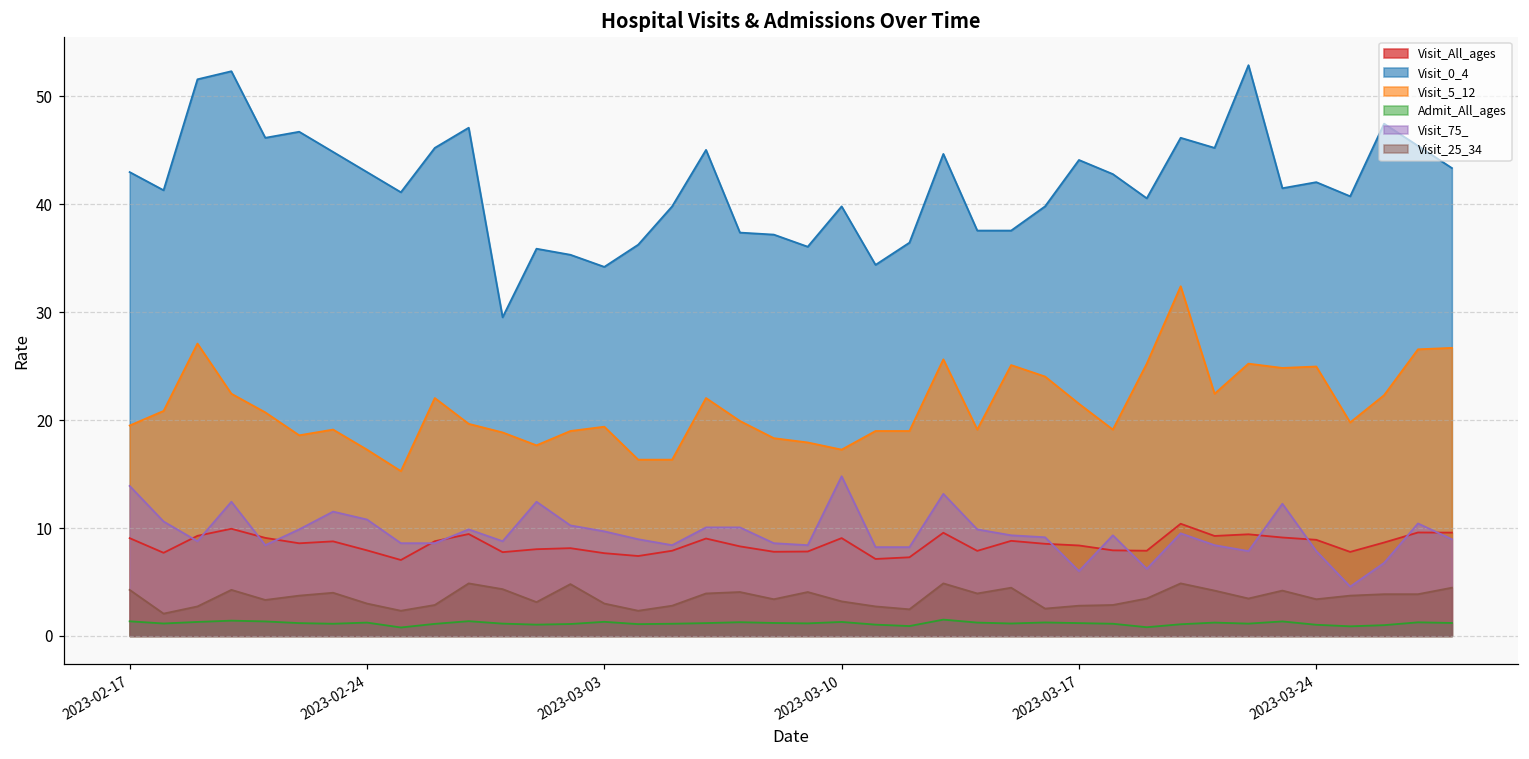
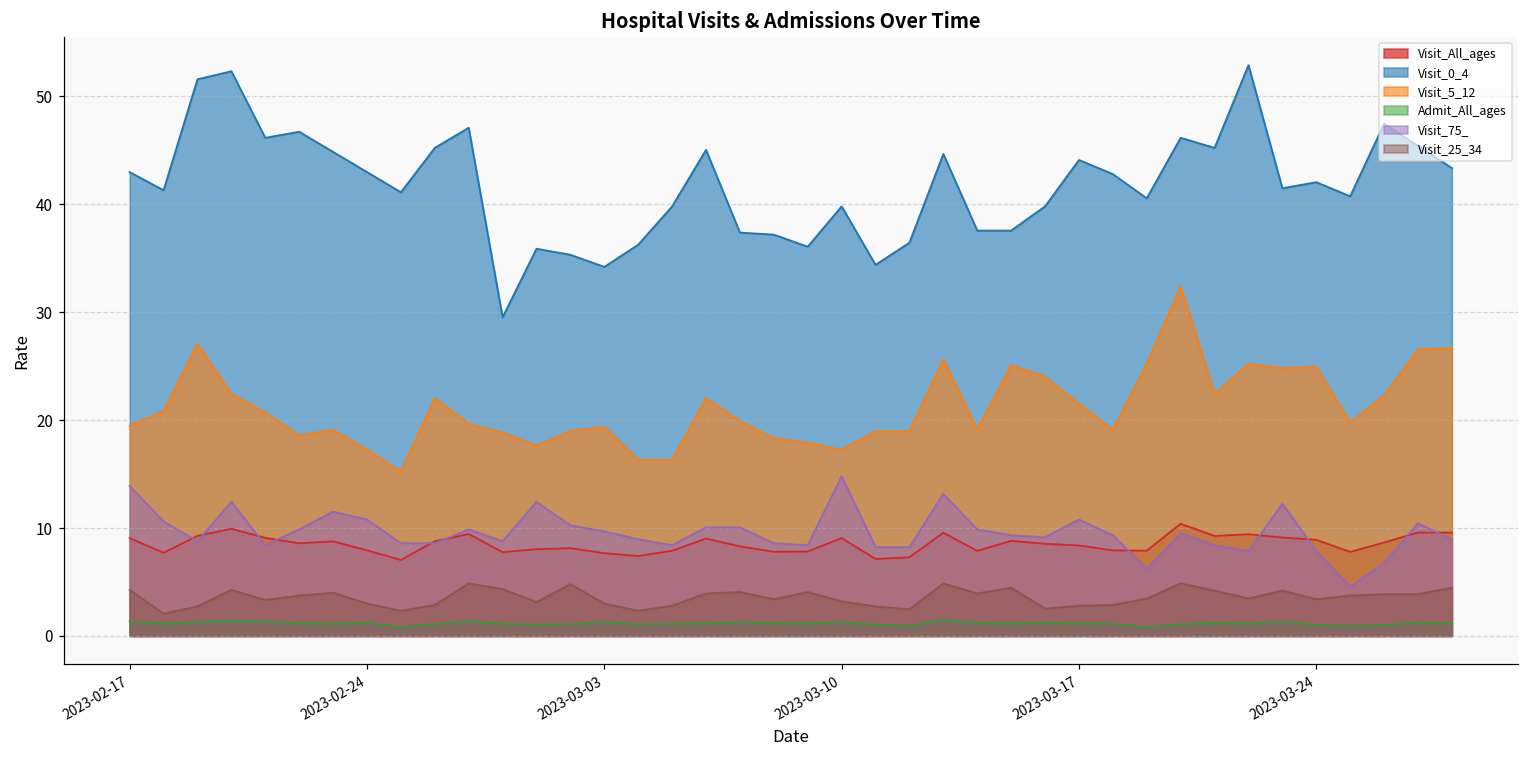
Visit_75_, 2023-03-17: 6 -> 11
